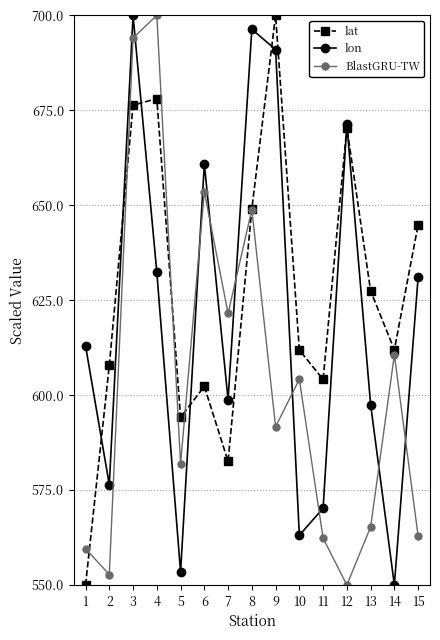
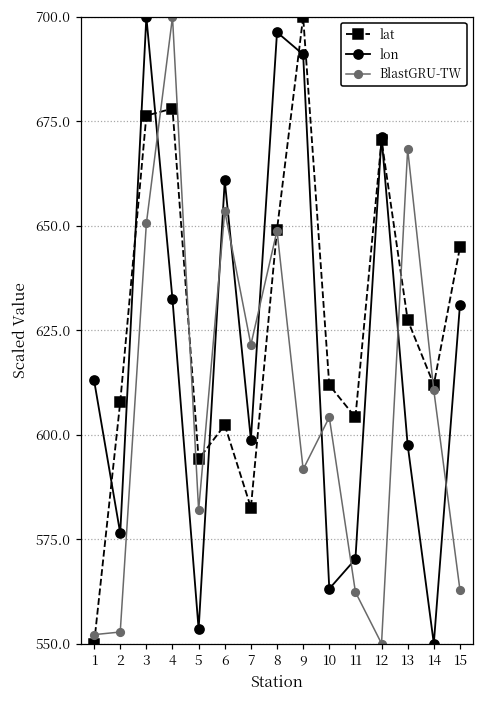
BlastGRU-TW, 1: 560 -> 552
BlastGRU-TW, 3: 694 -> 651
BlastGRU-TW, 13: 565 -> 668
